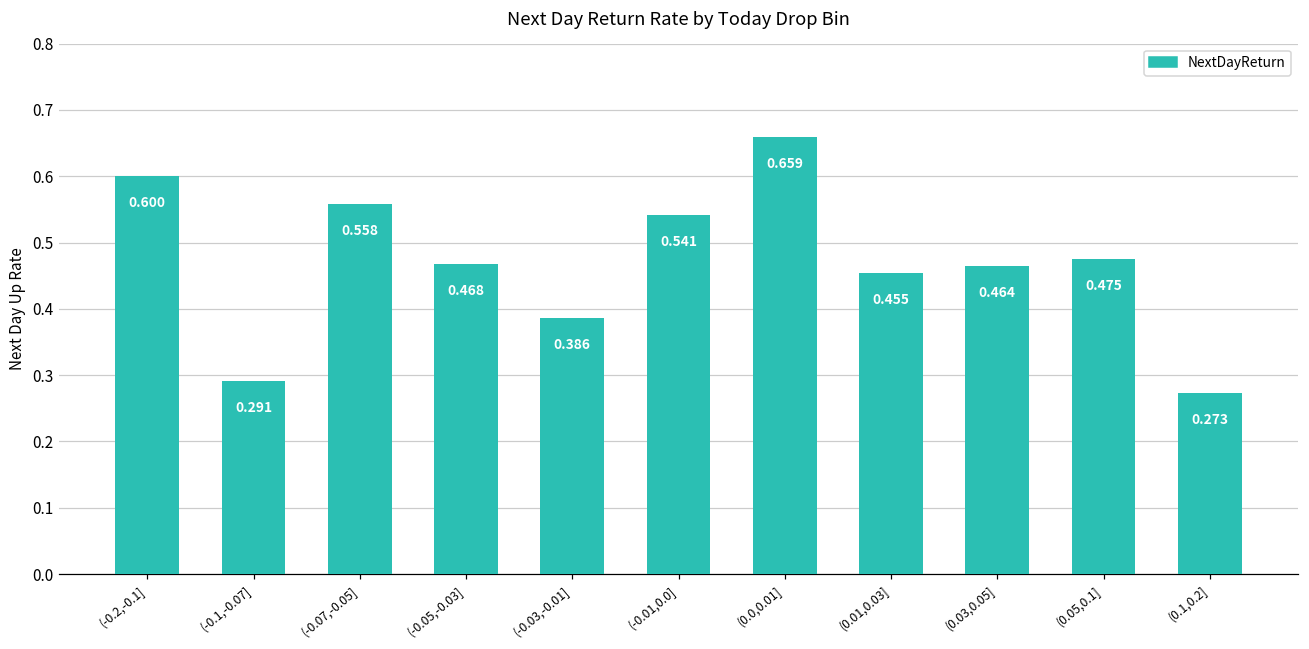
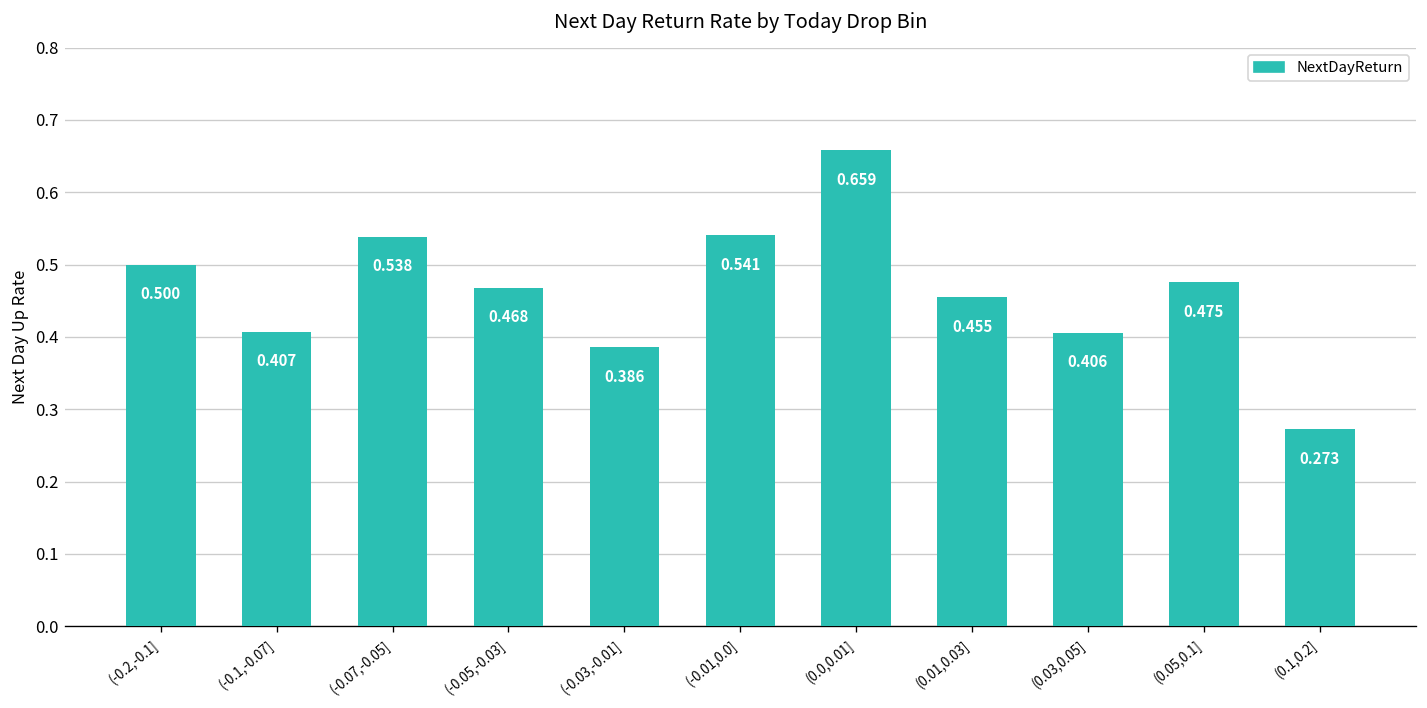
(-0.2,-0.1]: 0.600 -> 0.500
(-0.1,-0.07]: 0.291 -> 0.407
(-0.07,-0.05]: 0.558 -> 0.538
(0.03,0.05]: 0.464 -> 0.406
